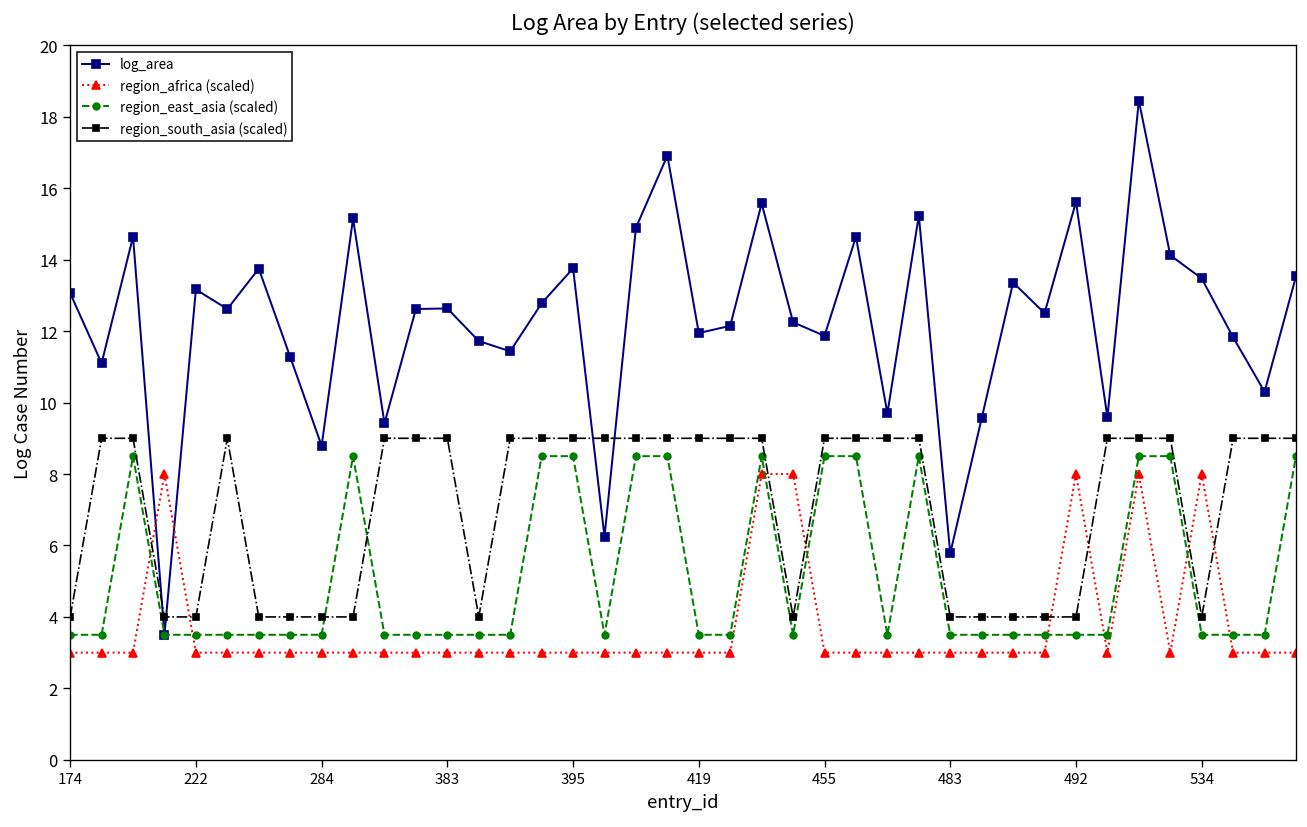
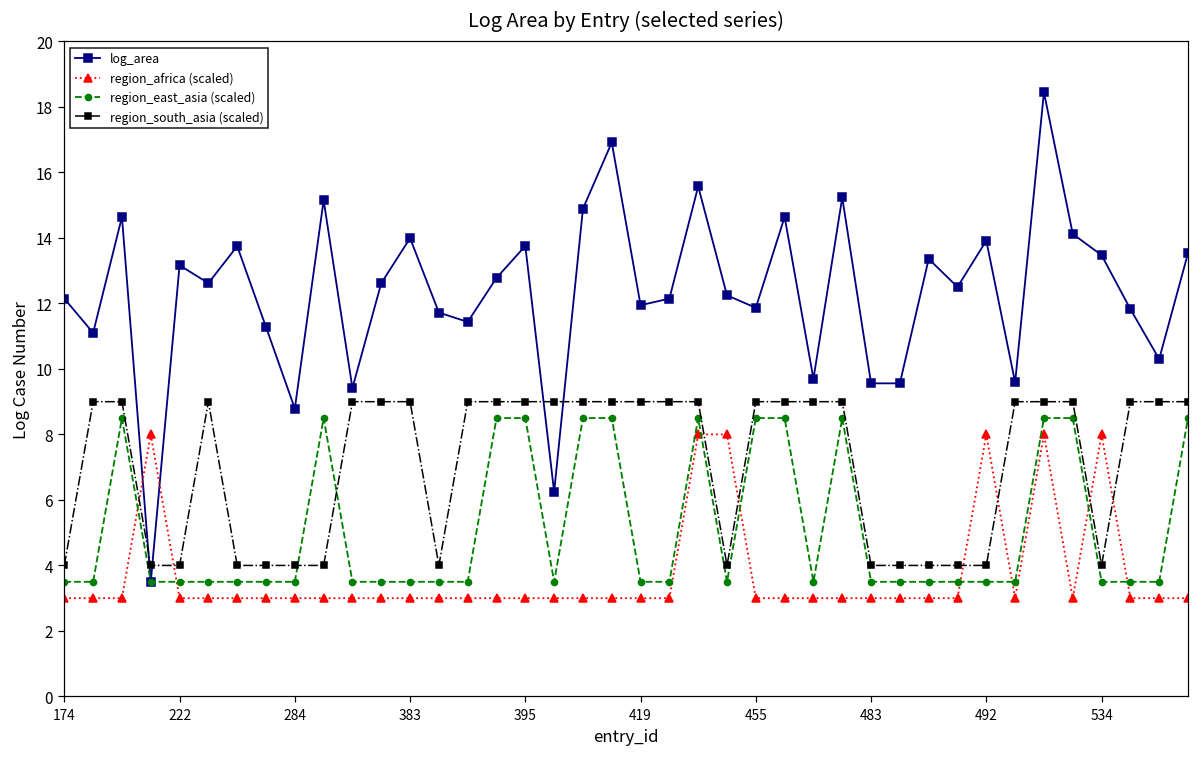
log_area, 174: 13.1 -> 12.1
log_area, 383: 12.6 -> 14.0
log_area, 483: 5.8 -> 9.6
log_area, 492: 15.6 -> 13.9
